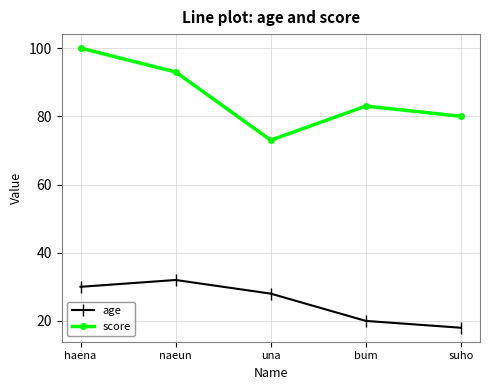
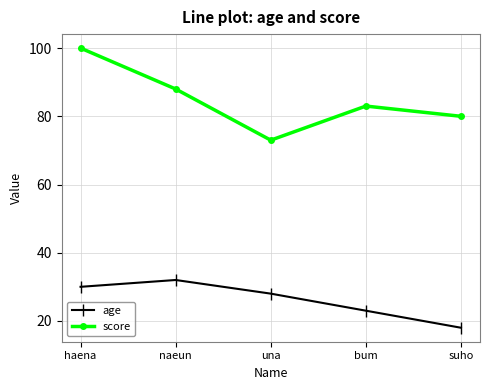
score, naeun: 93 -> 88
age, bum: 20 -> 23
